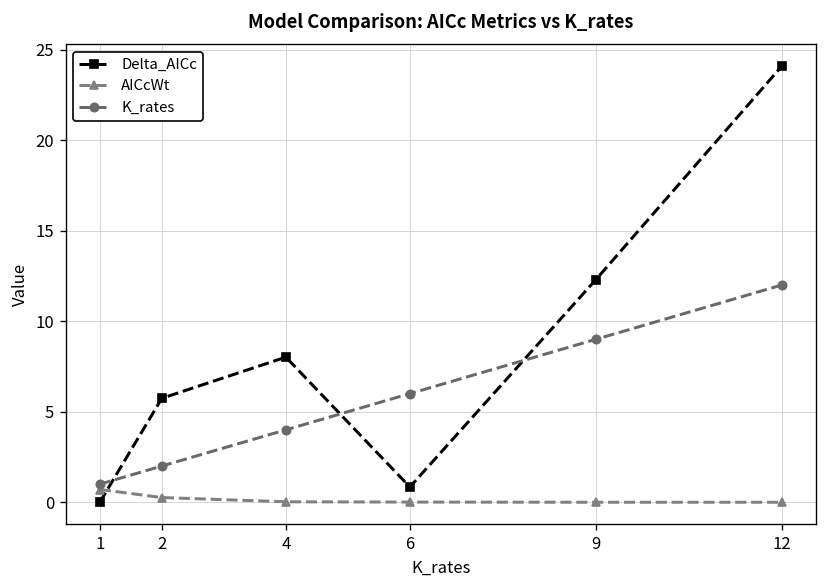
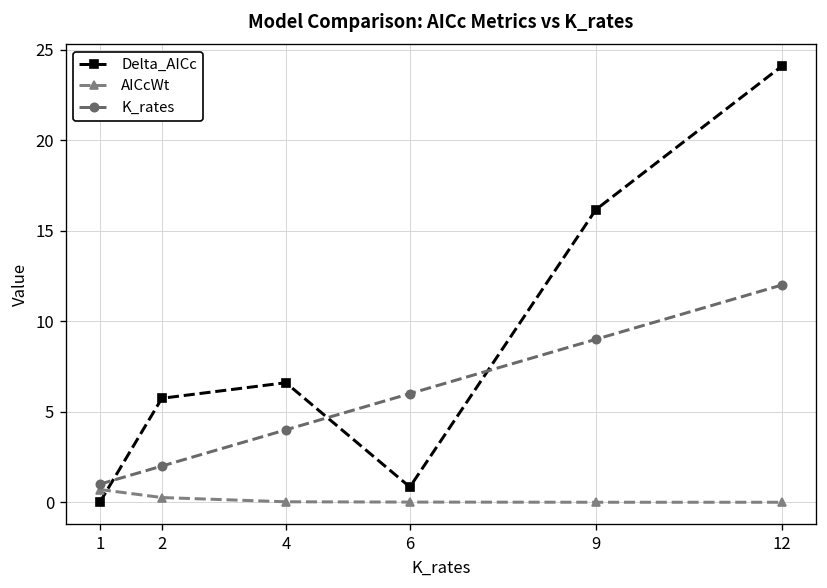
Delta_AICc, 4: 8.0 -> 6.6
Delta_AICc, 9: 12.3 -> 16.2
